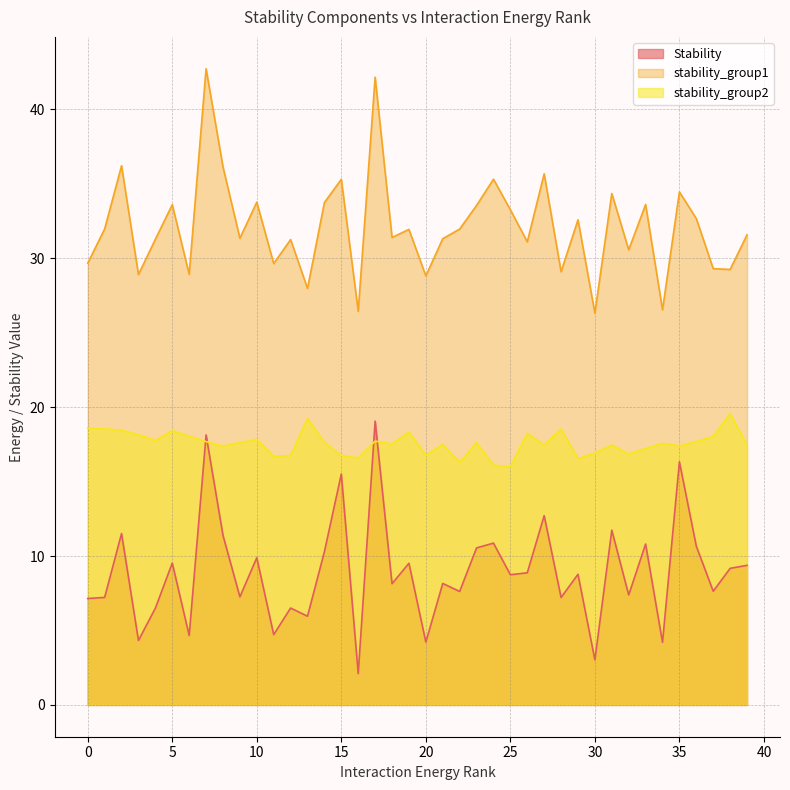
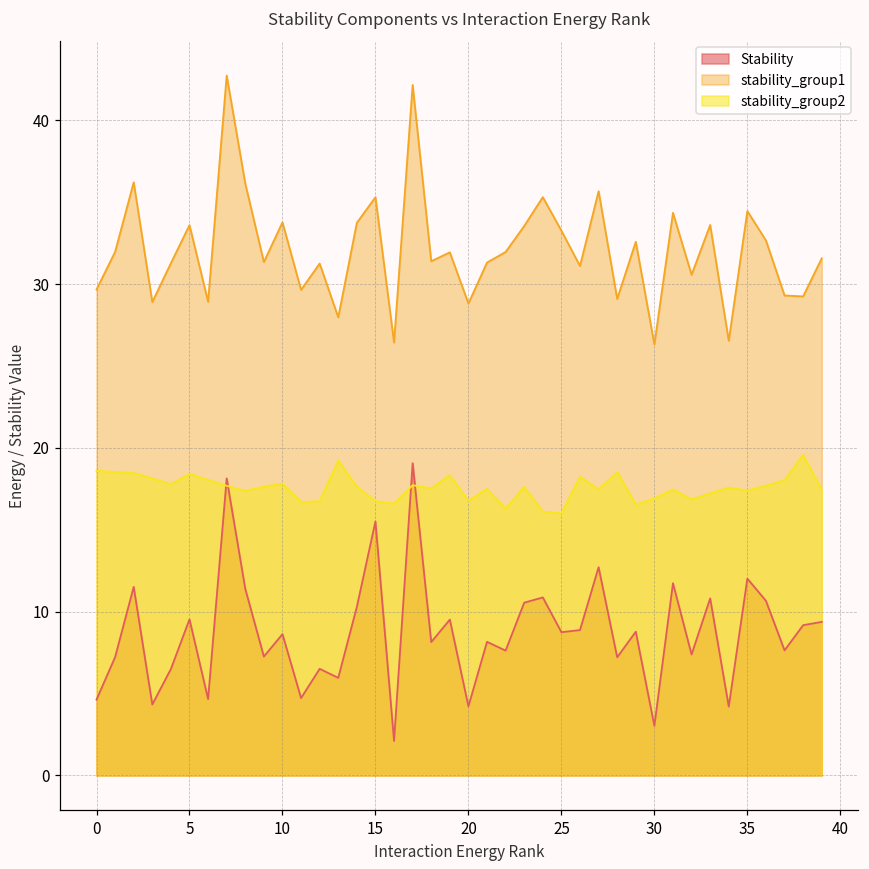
Stability, 0: 7.1 -> 4.6
Stability, 10: 9.9 -> 8.6
Stability, 35: 16.3 -> 12.0
